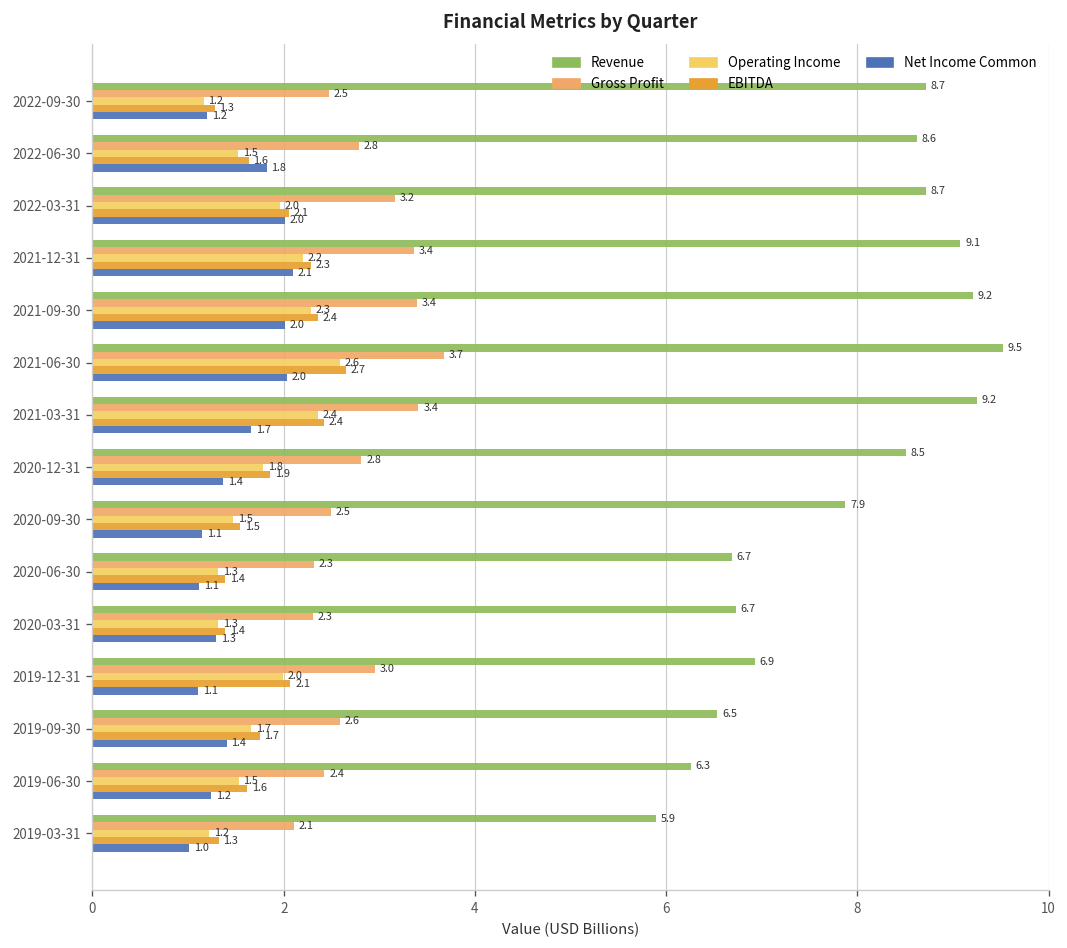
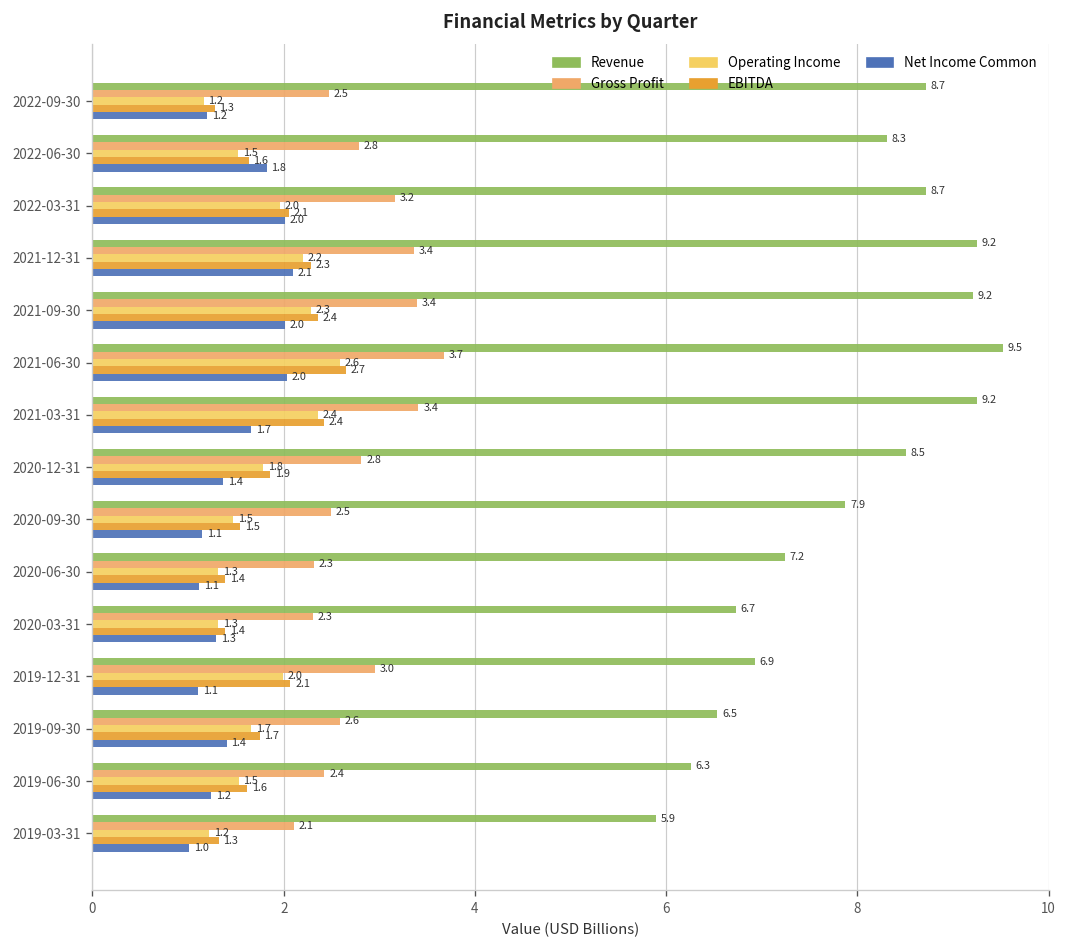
Revenue, 2022-06-30: 8.6 -> 8.3
Revenue, 2021-12-31: 9.1 -> 9.2
Revenue, 2020-06-30: 6.7 -> 7.2
